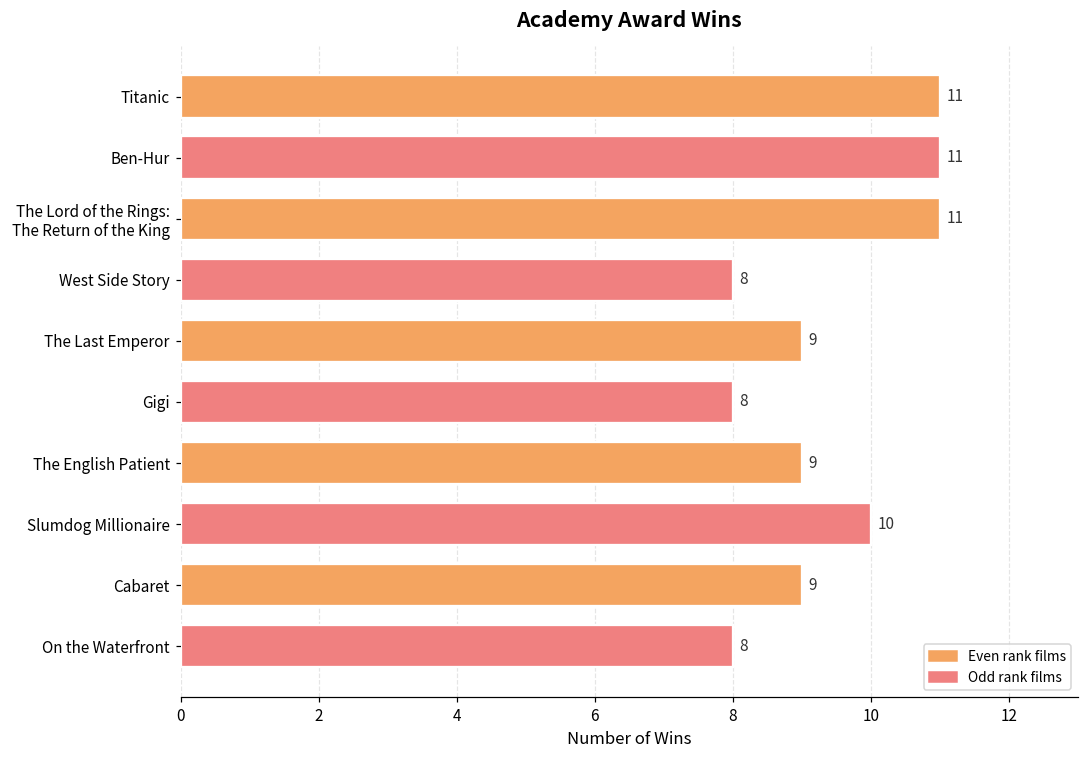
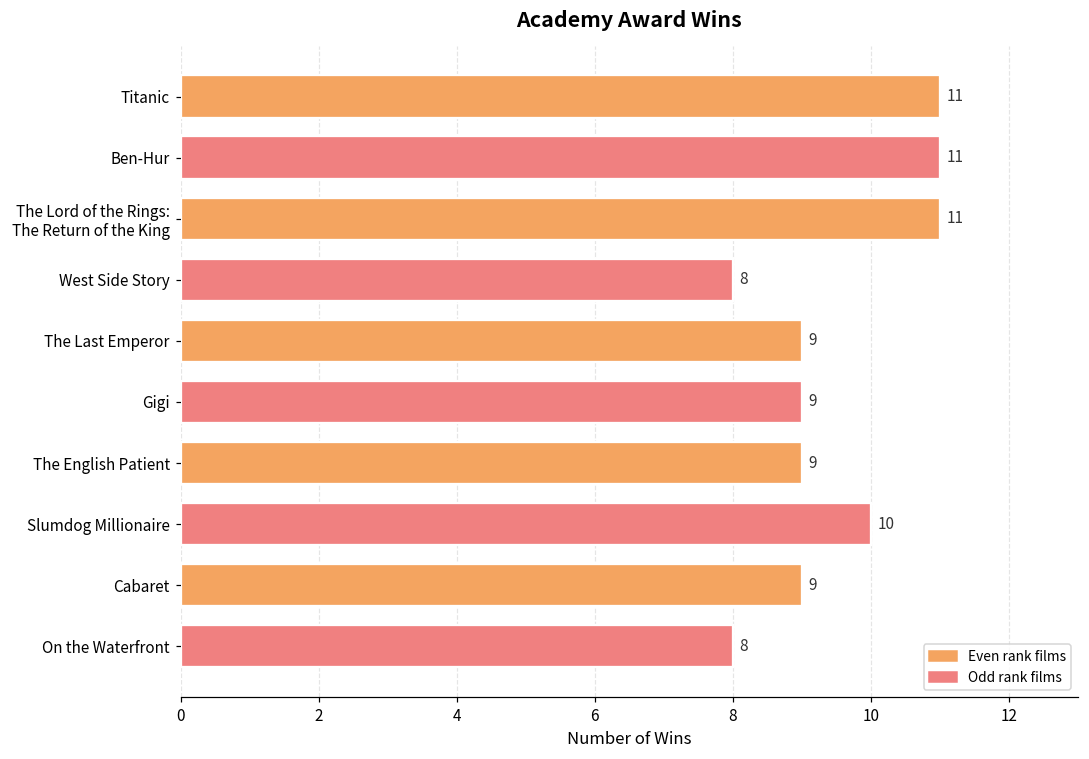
Gigi: 8 -> 9
